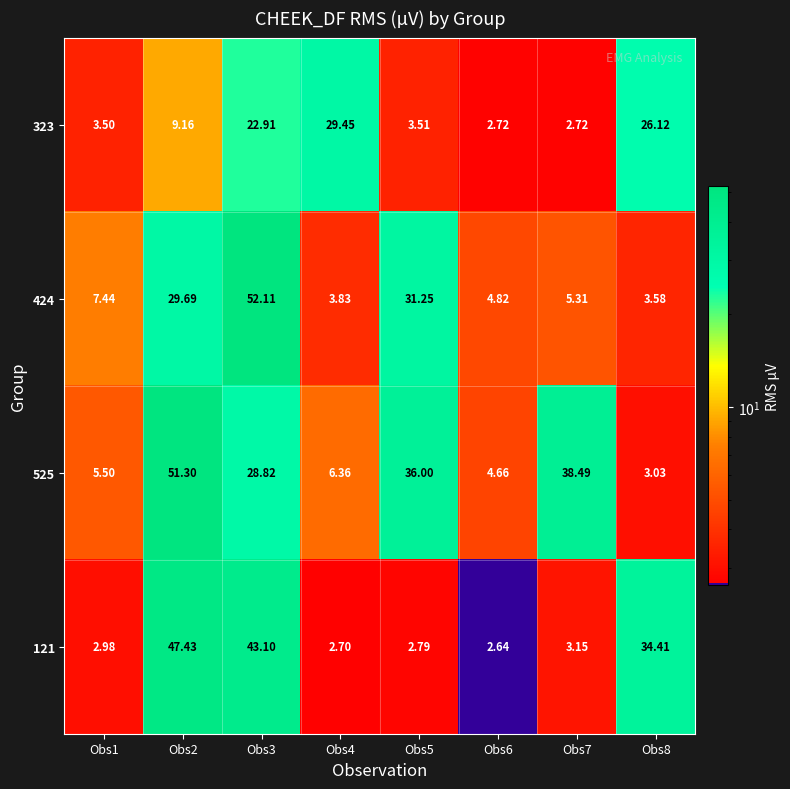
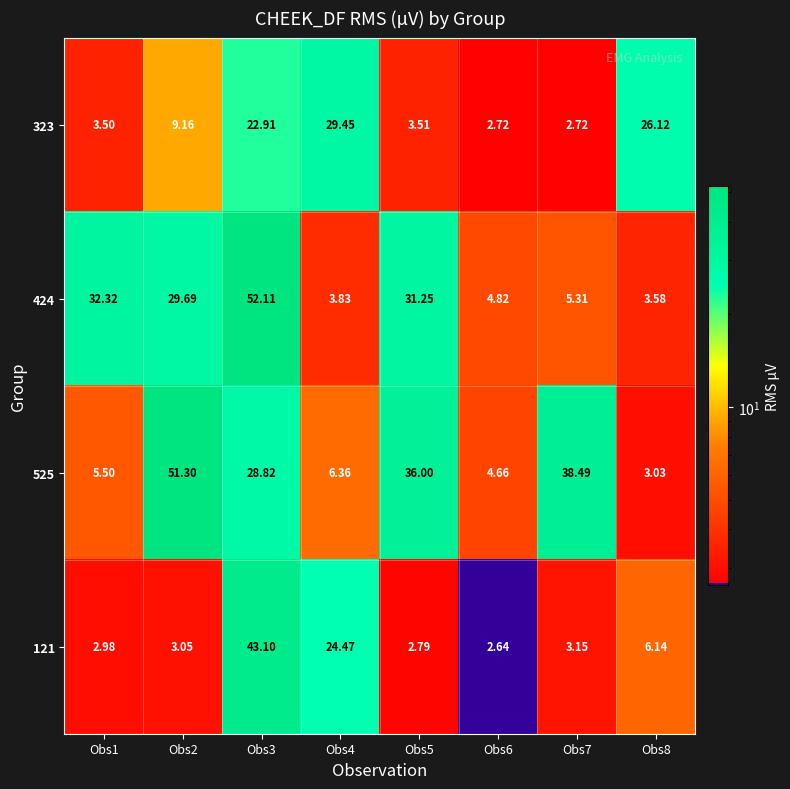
424, Obs1: 7.44 -> 32.32
121, Obs2: 47.43 -> 3.05
121, Obs4: 2.70 -> 24.47
121, Obs8: 34.41 -> 6.14
